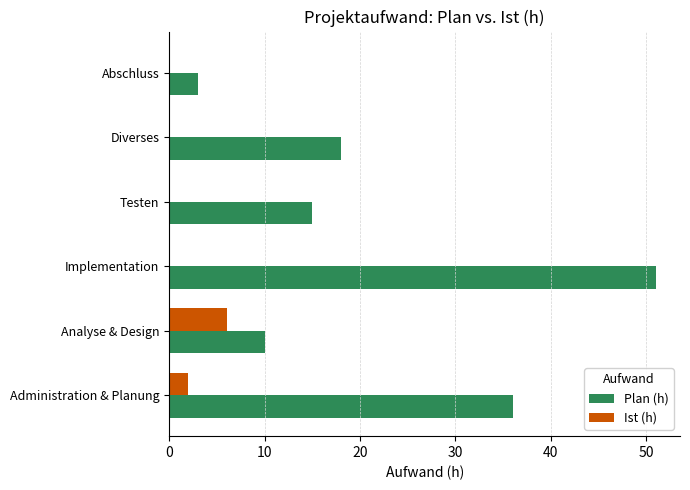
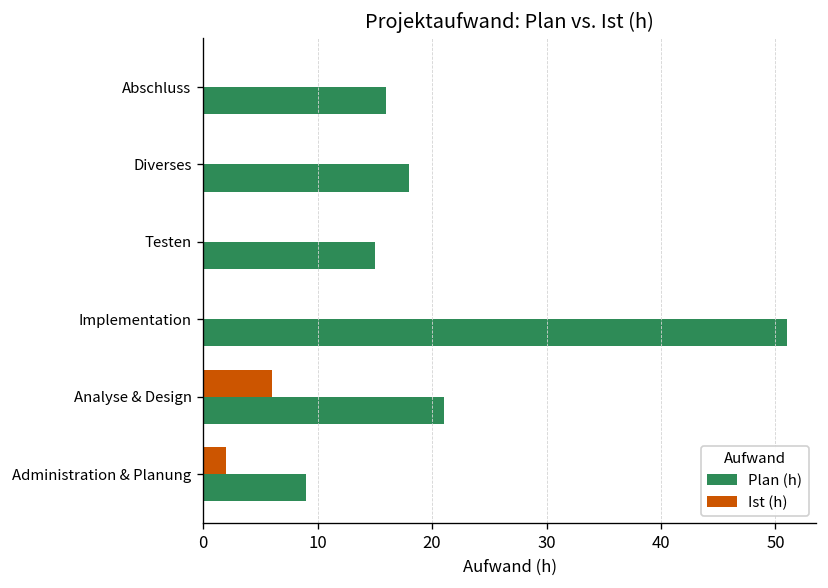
Plan (h), Abschluss: 3 -> 16
Plan (h), Analyse & Design: 10 -> 21
Plan (h), Administration & Planung: 36 -> 9
